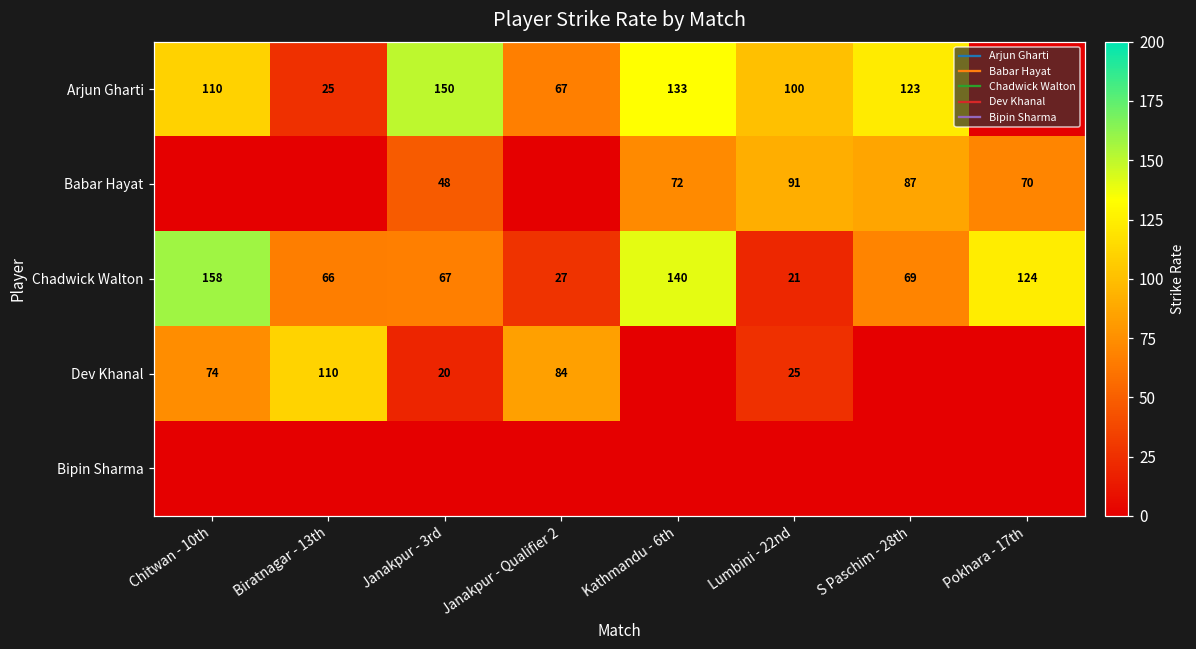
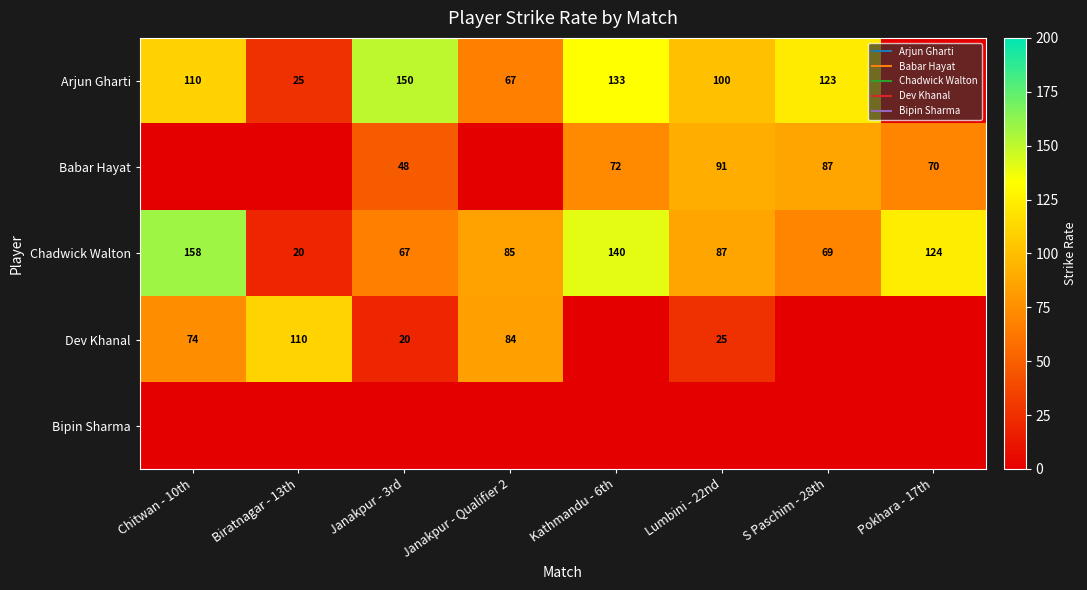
Chadwick Walton, Biratnagar - 13th: 66 -> 20
Chadwick Walton, Janakpur - Qualifier 2: 27 -> 85
Chadwick Walton, Lumbini - 22nd: 21 -> 87
